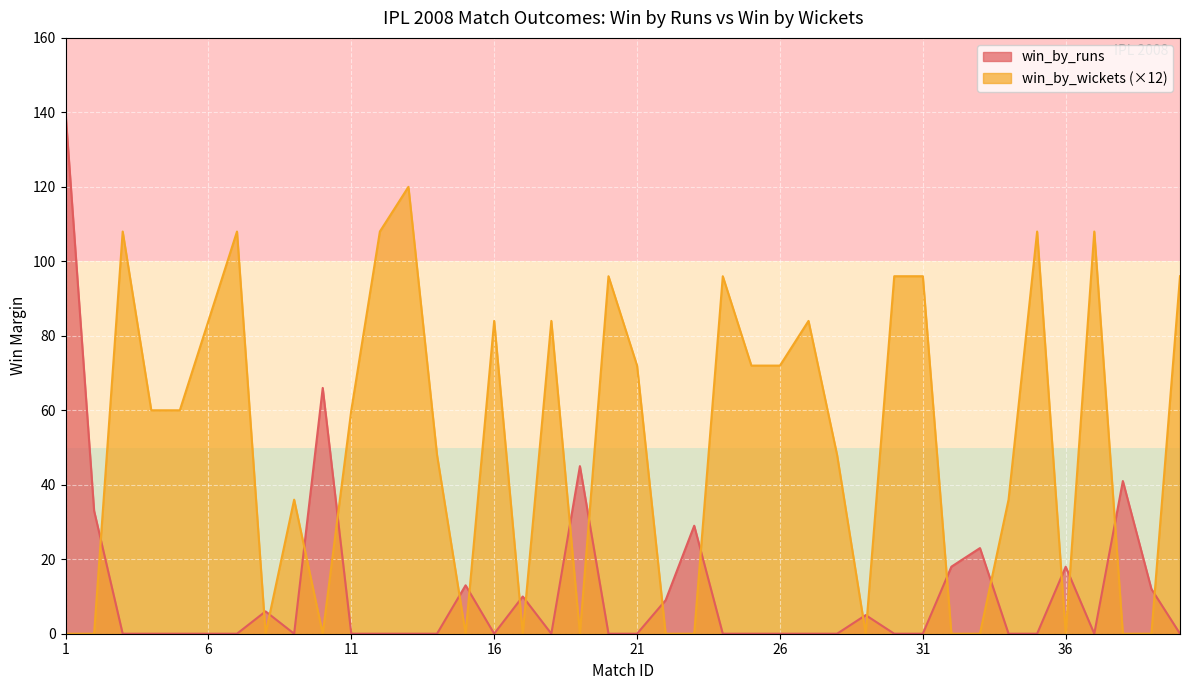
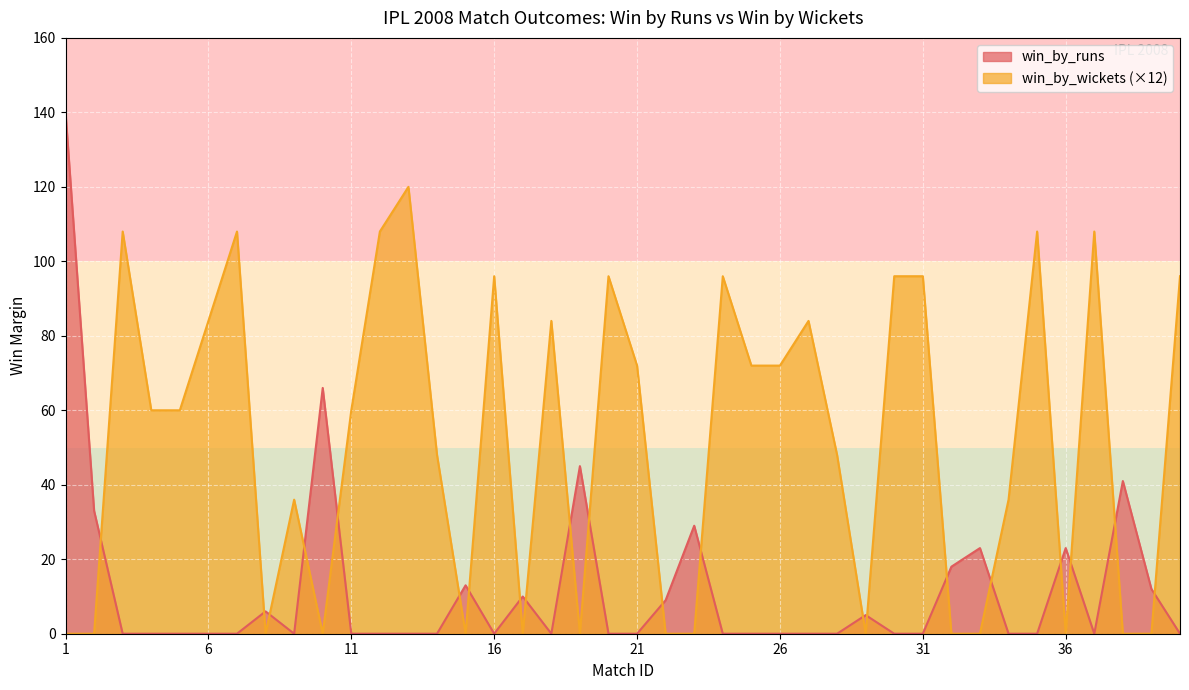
win_by_wickets (×12), 16: 84 -> 96
win_by_runs, 36: 18 -> 23
